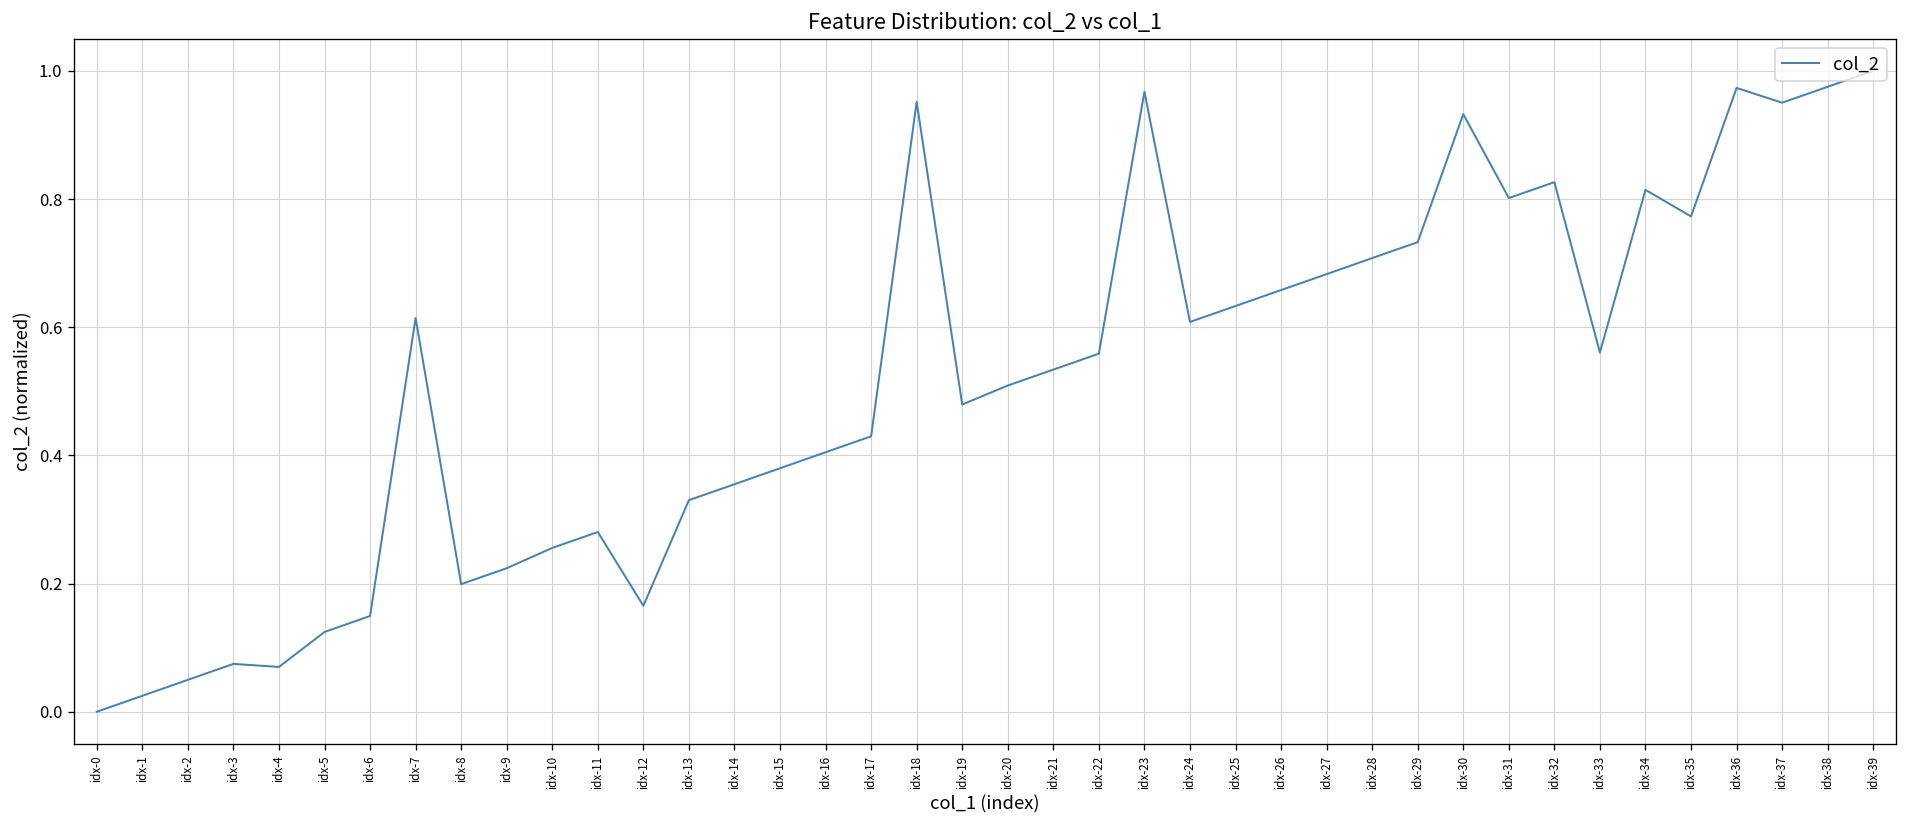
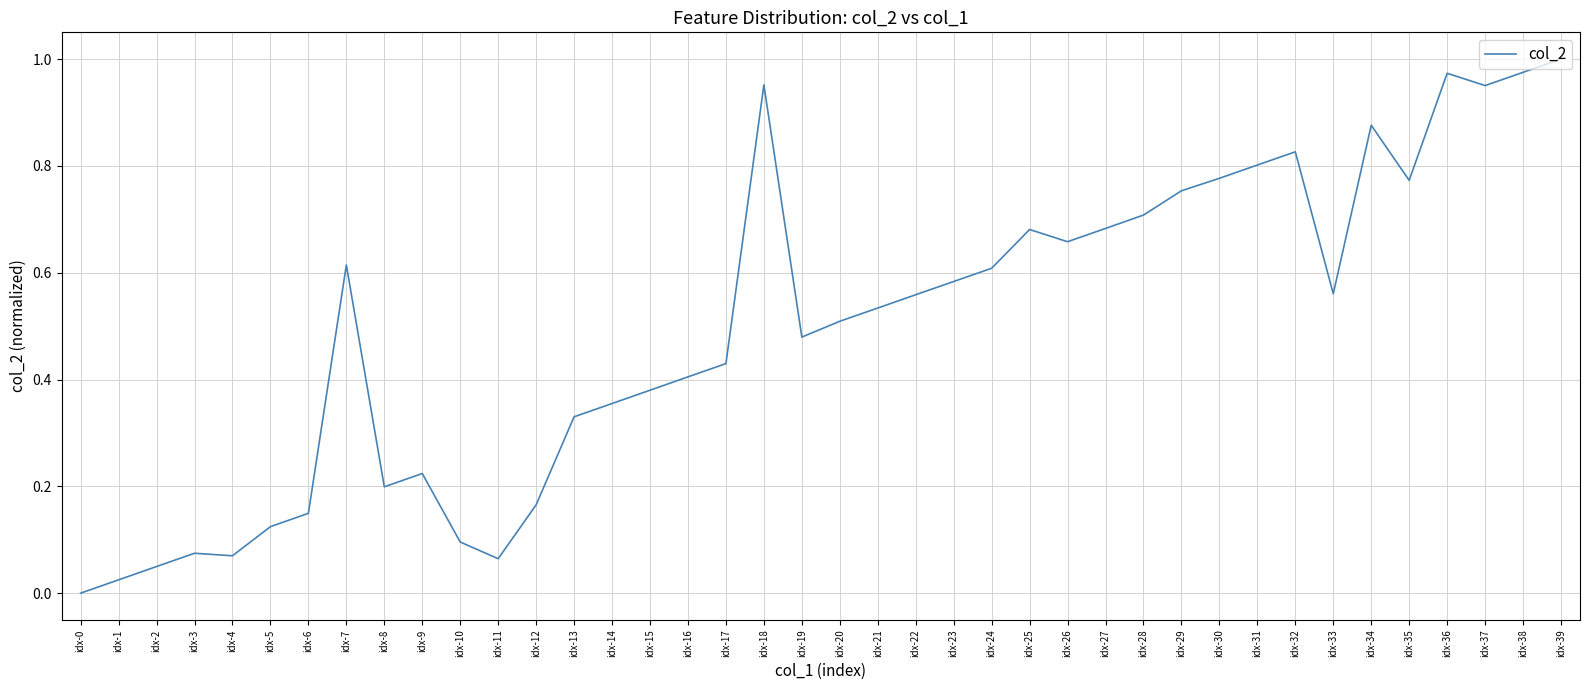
idx-10: 0.26 -> 0.10
idx-11: 0.28 -> 0.06
idx-23: 0.97 -> 0.58
idx-25: 0.63 -> 0.68
idx-29: 0.73 -> 0.75
idx-30: 0.93 -> 0.78
idx-34: 0.81 -> 0.88
